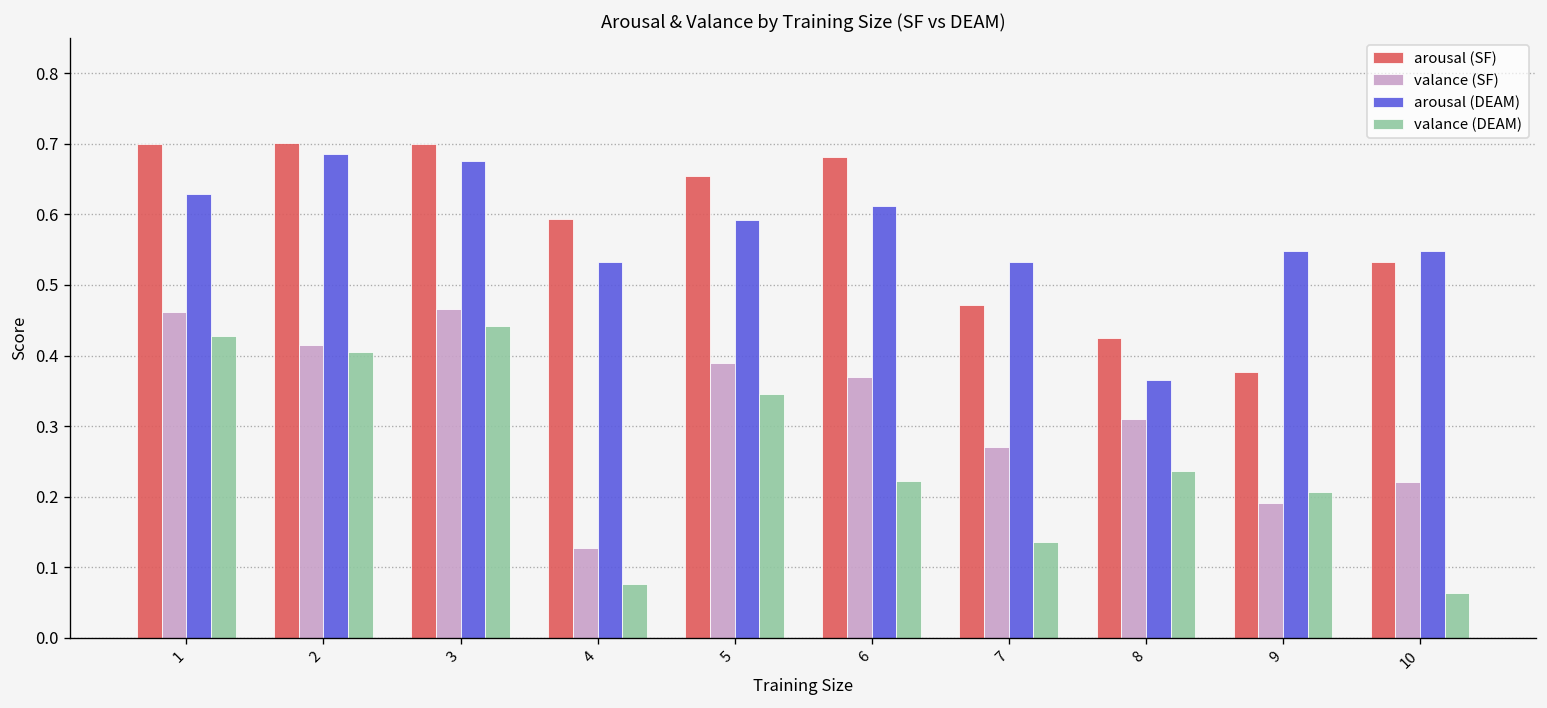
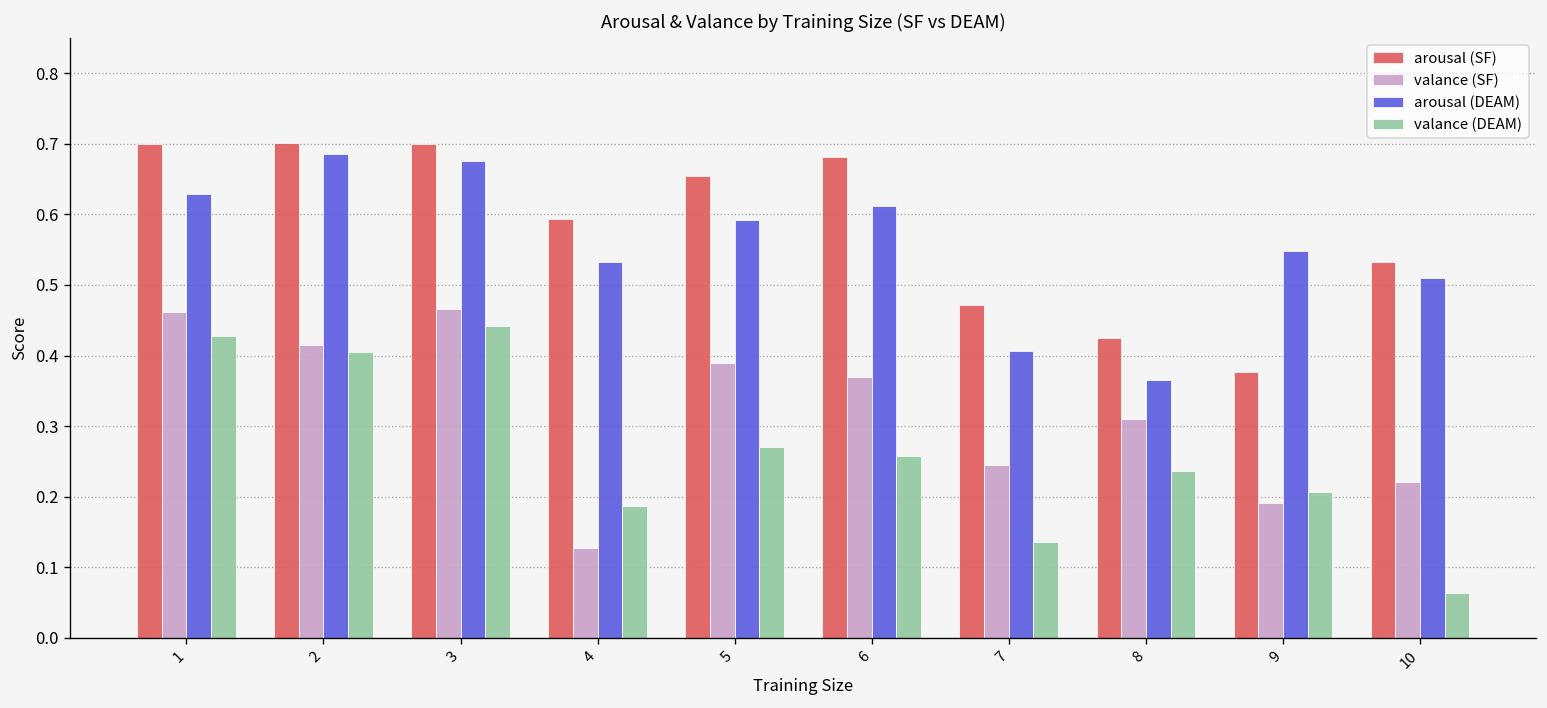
valance (DEAM), 4: 0.08 -> 0.19
valance (DEAM), 5: 0.35 -> 0.27
valance (DEAM), 6: 0.22 -> 0.26
valance (SF), 7: 0.27 -> 0.24
arousal (DEAM), 7: 0.53 -> 0.41
arousal (DEAM), 10: 0.55 -> 0.51
